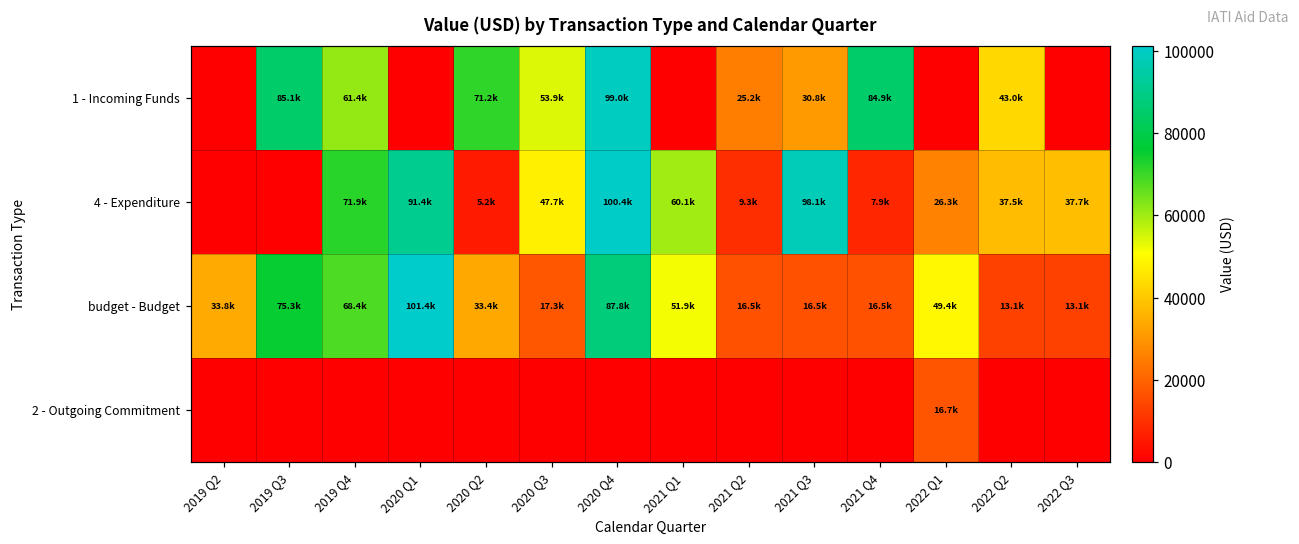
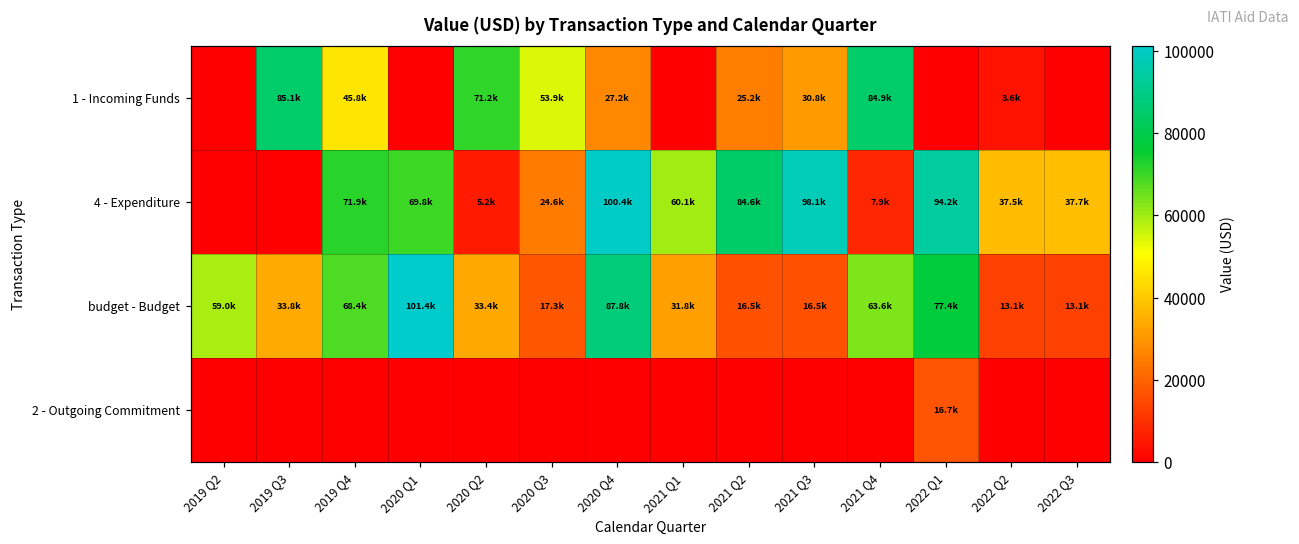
1 - Incoming Funds, 2019 Q4: 61.4k -> 45.8k
1 - Incoming Funds, 2020 Q4: 99.0k -> 27.2k
1 - Incoming Funds, 2022 Q2: 43.0k -> 3.6k
4 - Expenditure, 2020 Q1: 91.4k -> 69.8k
4 - Expenditure, 2020 Q3: 47.7k -> 24.6k
4 - Expenditure, 2021 Q2: 9.3k -> 84.6k
4 - Expenditure, 2022 Q1: 26.3k -> 94.2k
budget - Budget, 2019 Q2: 33.8k -> 59.0k
budget - Budget, 2019 Q3: 75.3k -> 33.8k
budget - Budget, 2021 Q1: 51.9k -> 31.8k
budget - Budget, 2021 Q4: 16.5k -> 63.6k
budget - Budget, 2022 Q1: 49.4k -> 77.4k
